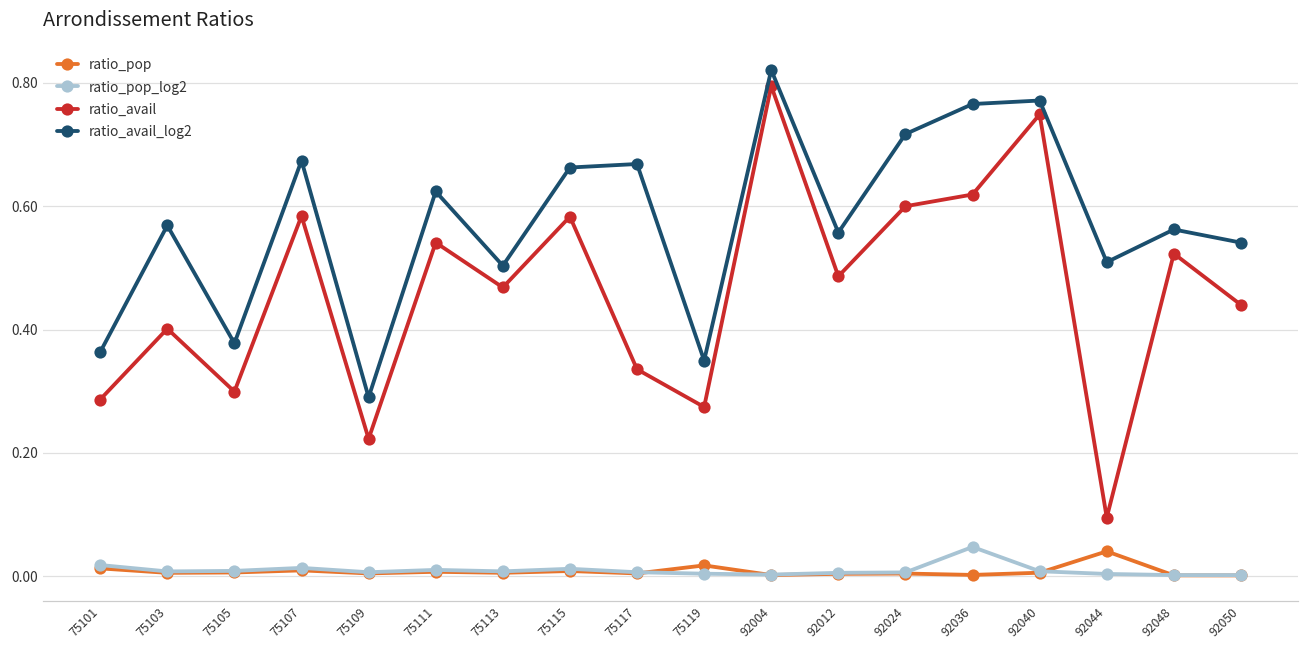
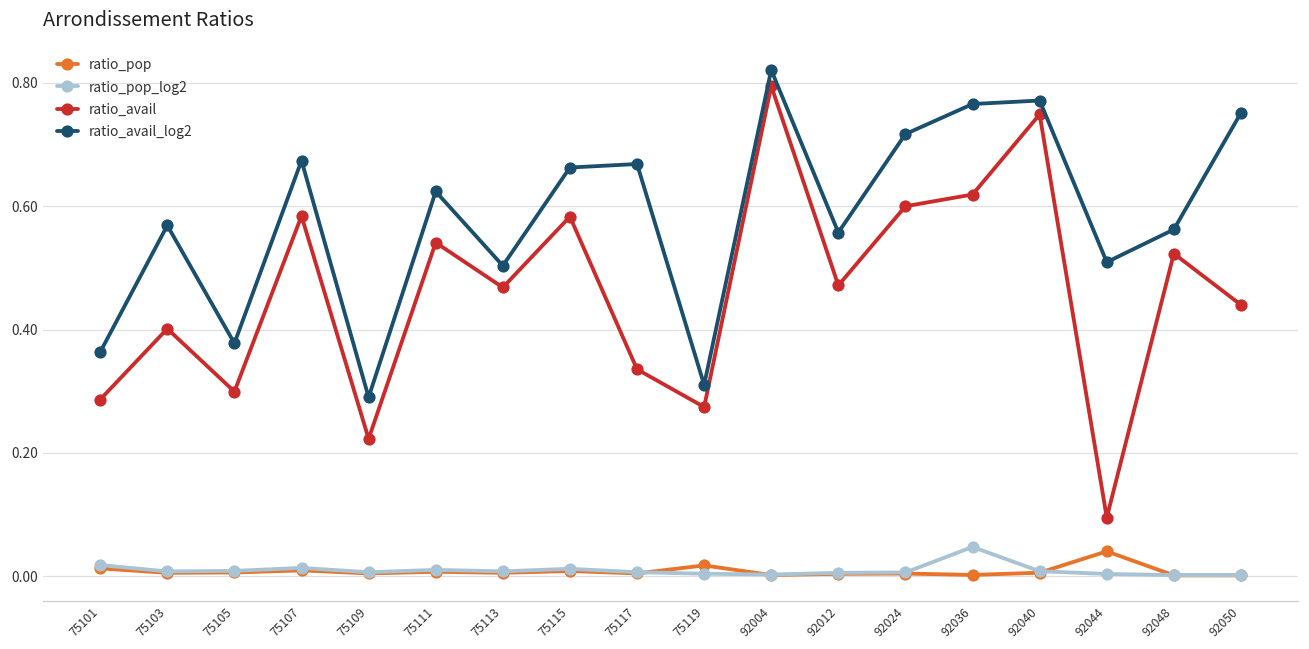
ratio_avail_log2, 75119: 0.35 -> 0.31
ratio_avail, 92012: 0.49 -> 0.47
ratio_avail_log2, 92050: 0.54 -> 0.75
